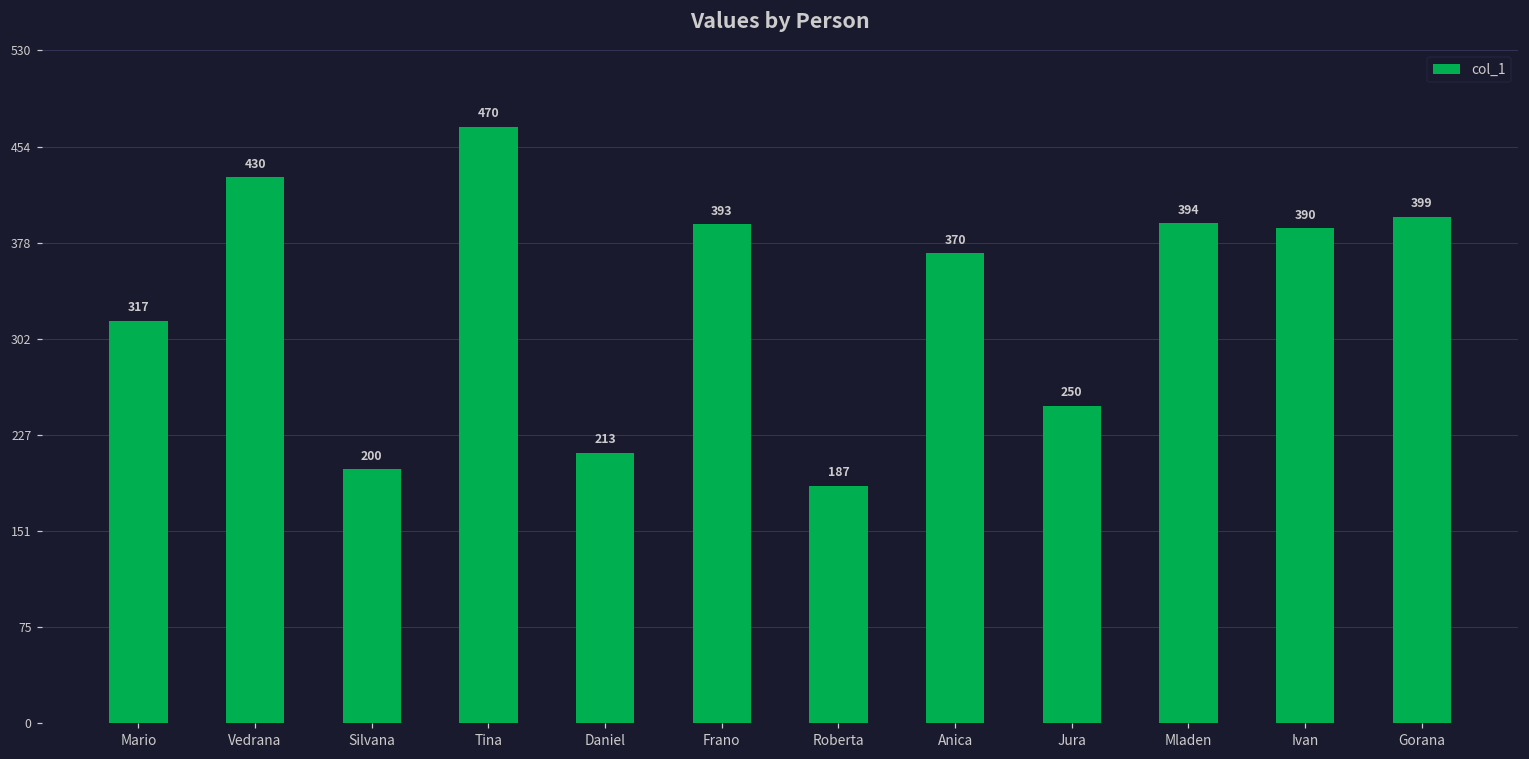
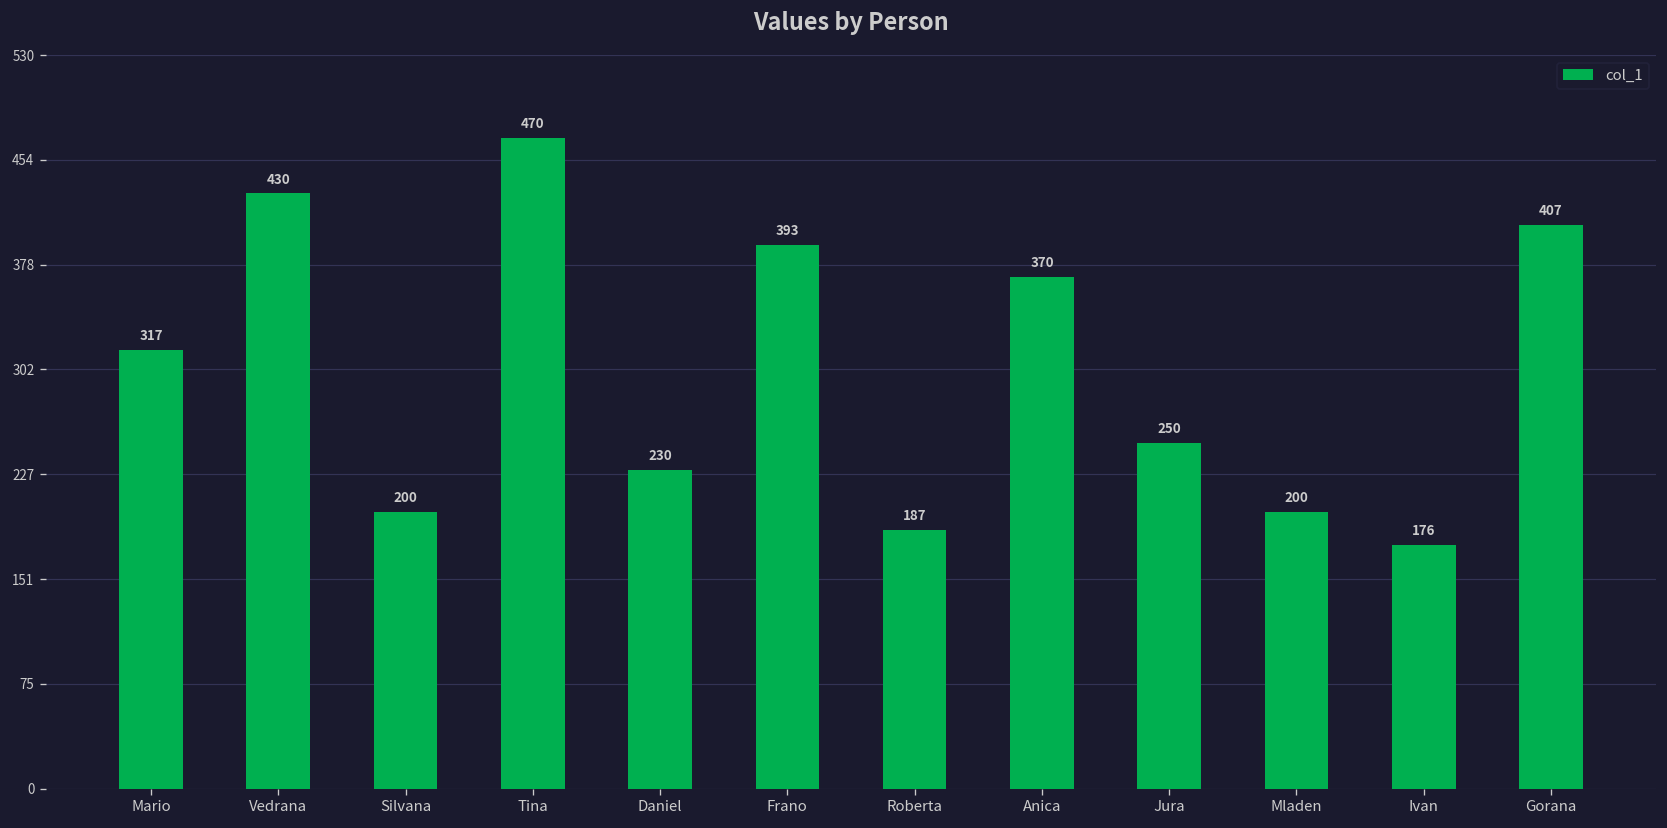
Daniel: 213 -> 230
Mladen: 394 -> 200
Ivan: 390 -> 176
Gorana: 399 -> 407
